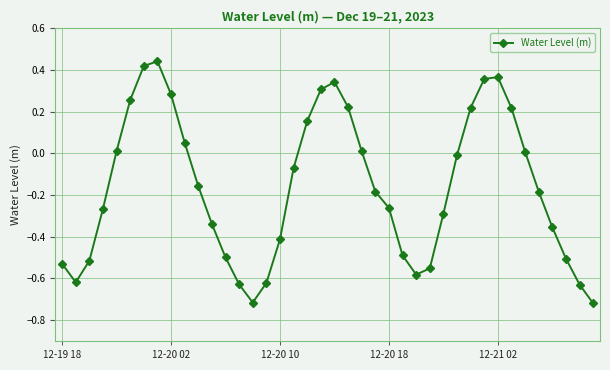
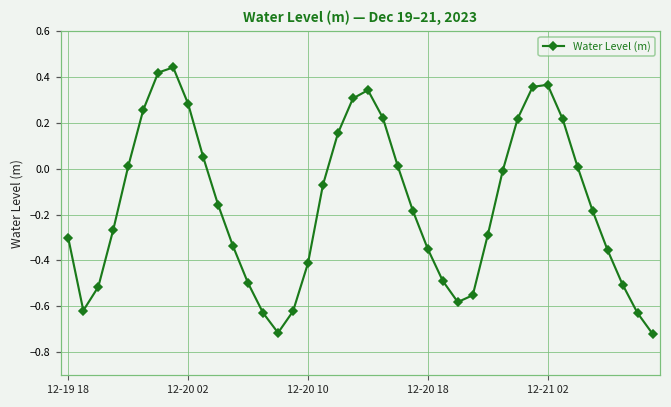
12-19 18: -0.53 -> -0.30
12-20 18: -0.26 -> -0.35
